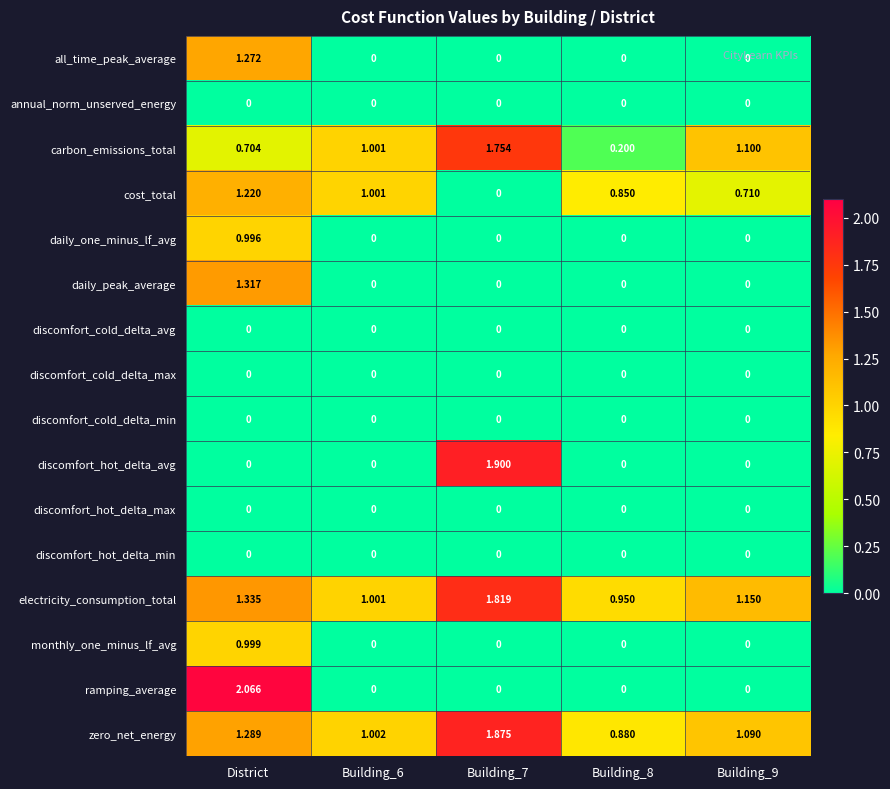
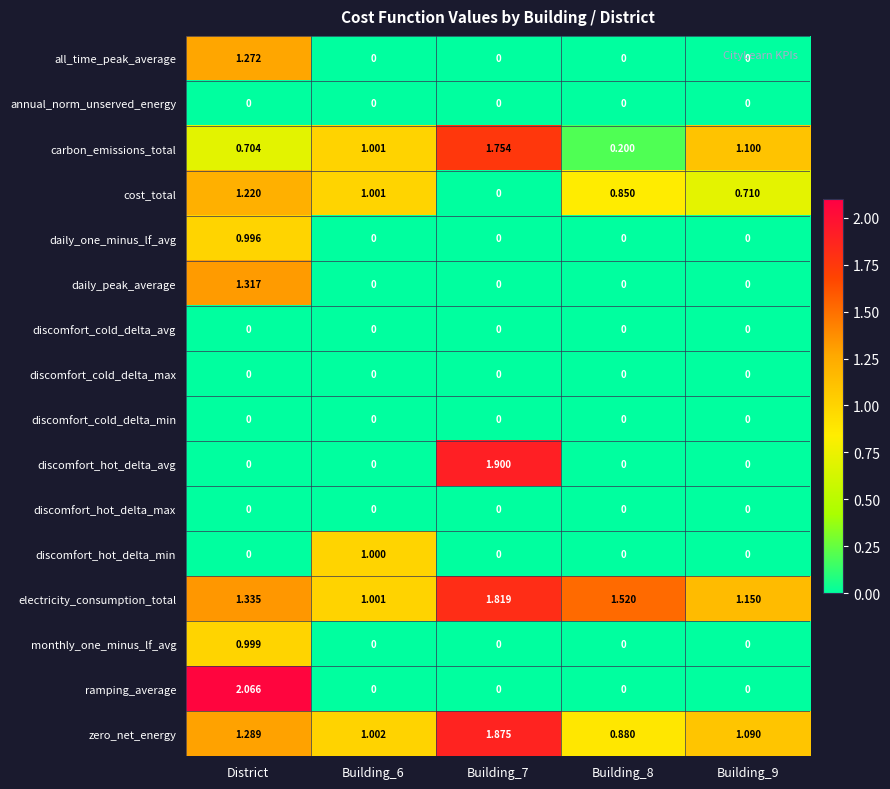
discomfort_hot_delta_min, Building_6: 0 -> 1.000
electricity_consumption_total, Building_8: 0.950 -> 1.520
